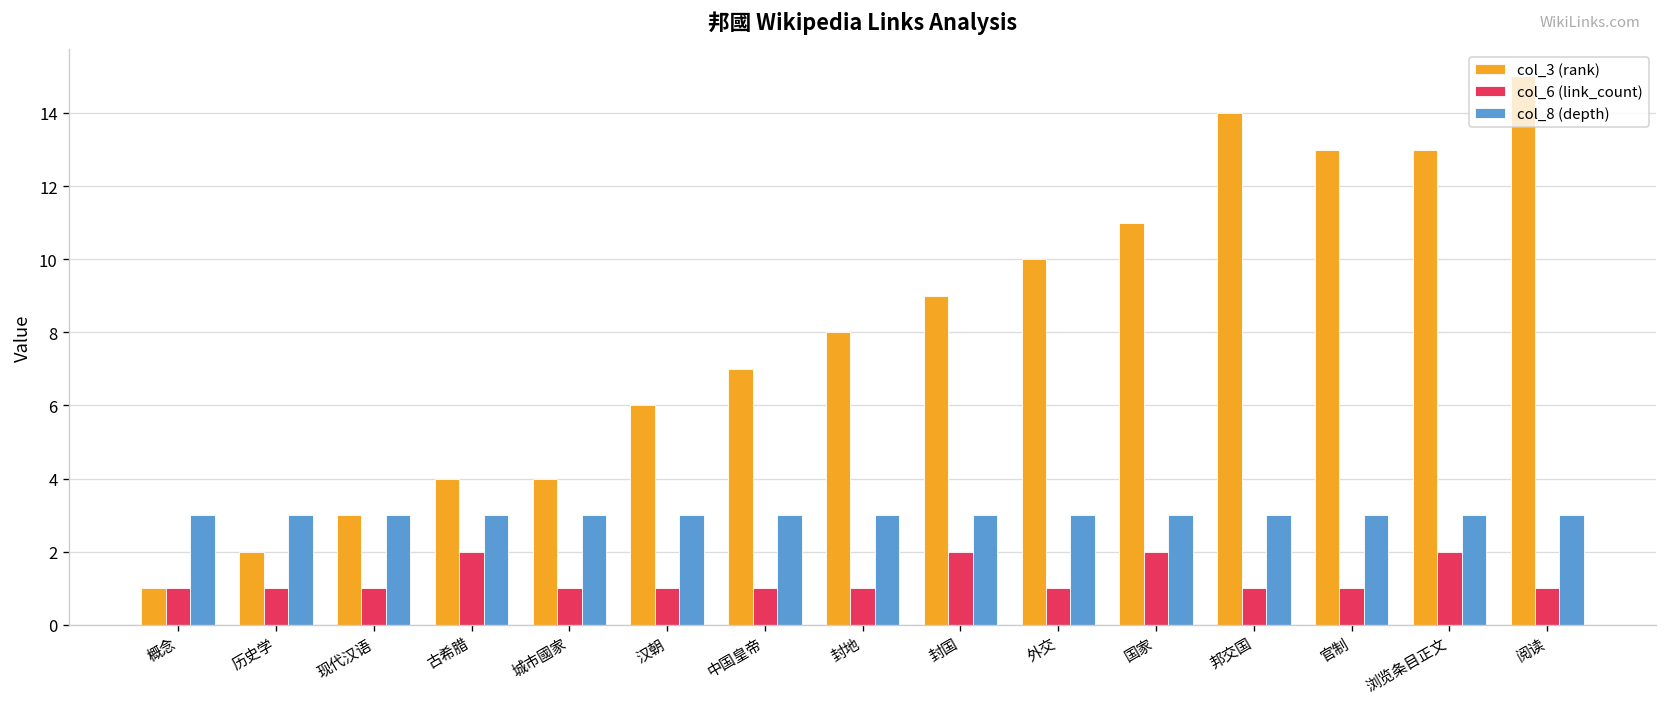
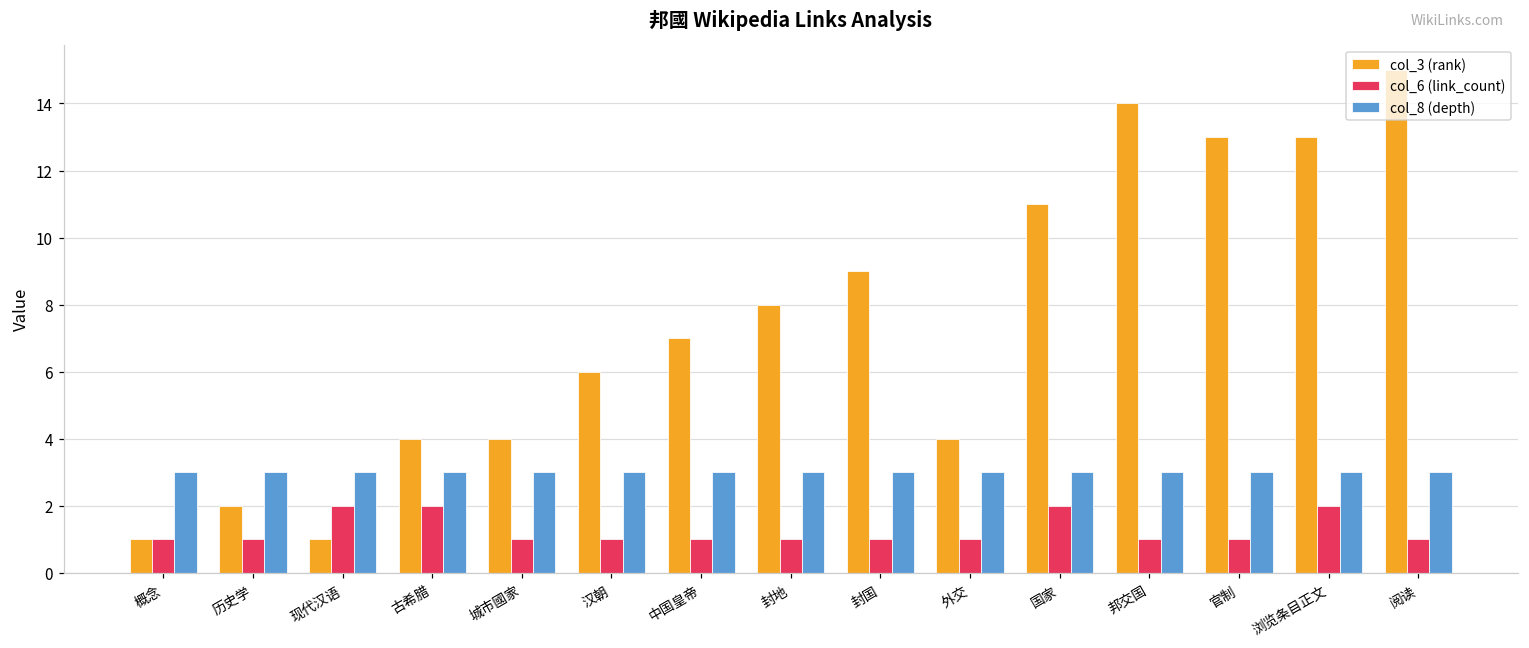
col_3 (rank), 现代汉语: 3 -> 1
col_6 (link_count), 现代汉语: 1 -> 2
col_6 (link_count), 封国: 2 -> 1
col_3 (rank), 外交: 10 -> 4
